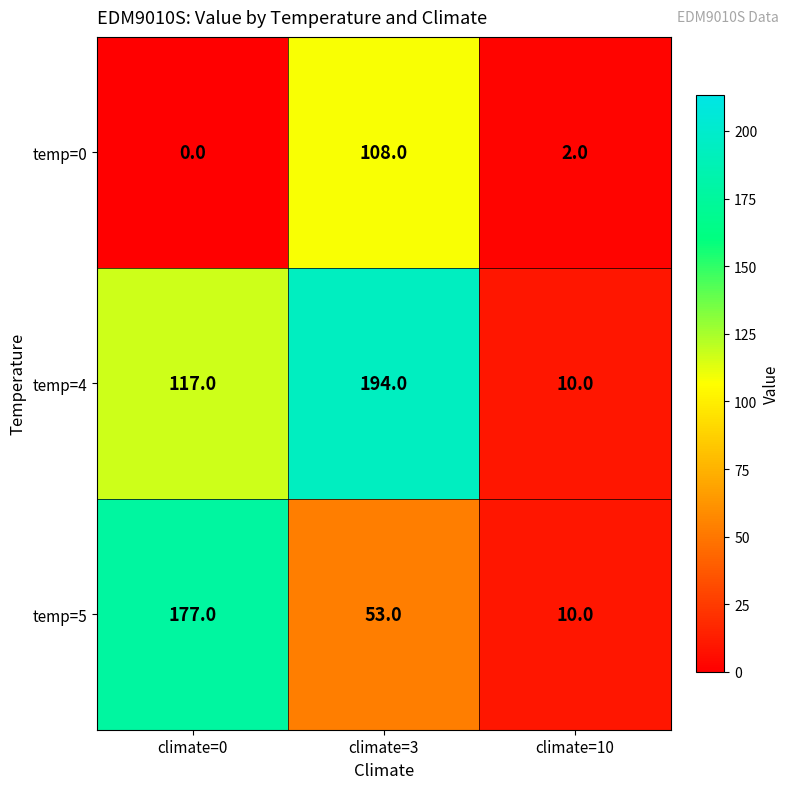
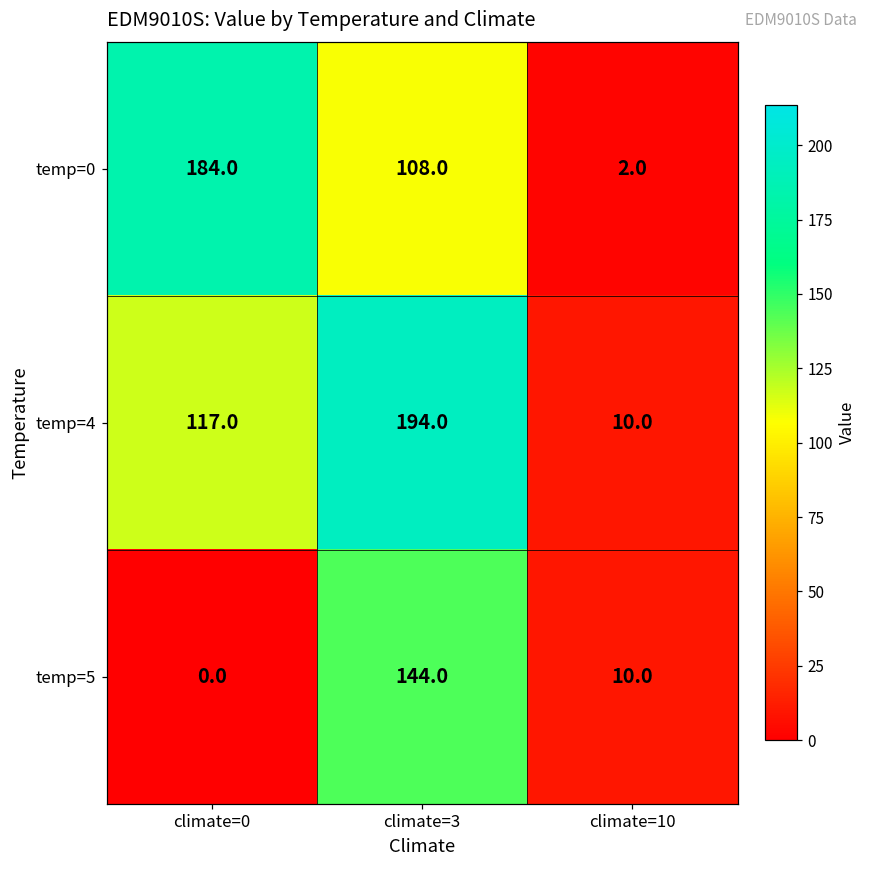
temp=0, climate=0: 0.0 -> 184.0
temp=5, climate=0: 177.0 -> 0.0
temp=5, climate=3: 53.0 -> 144.0
